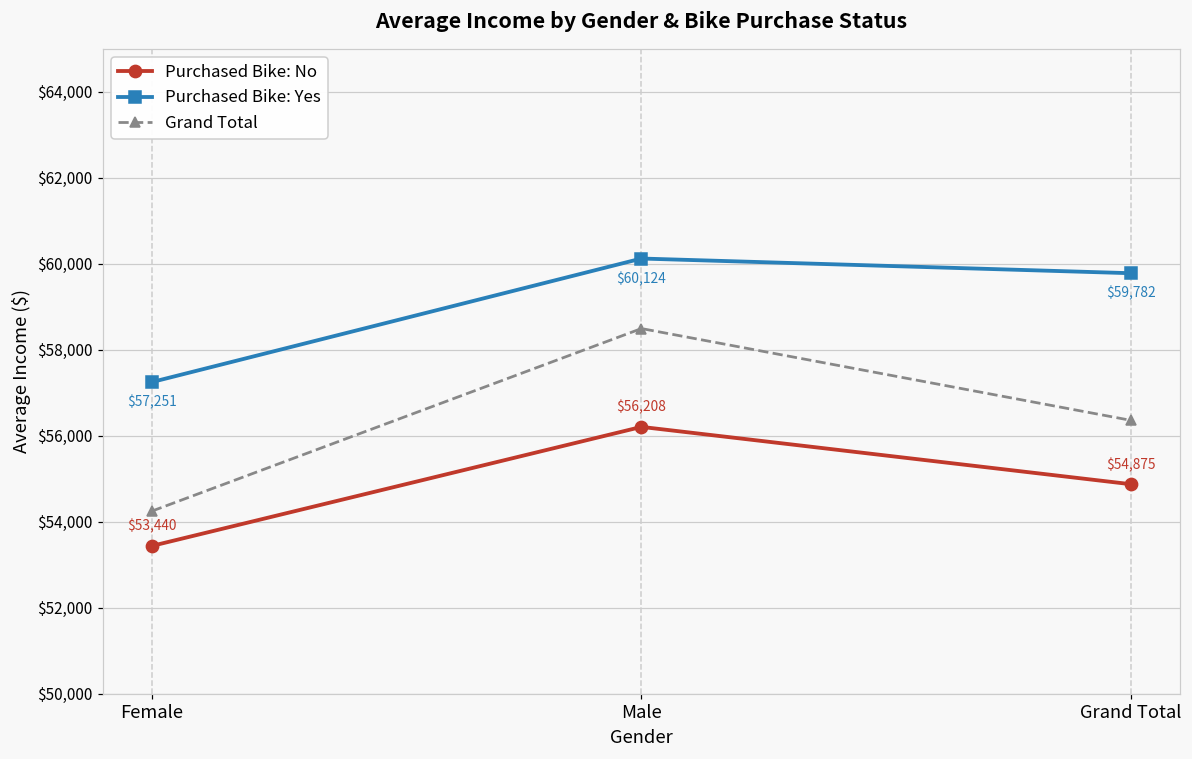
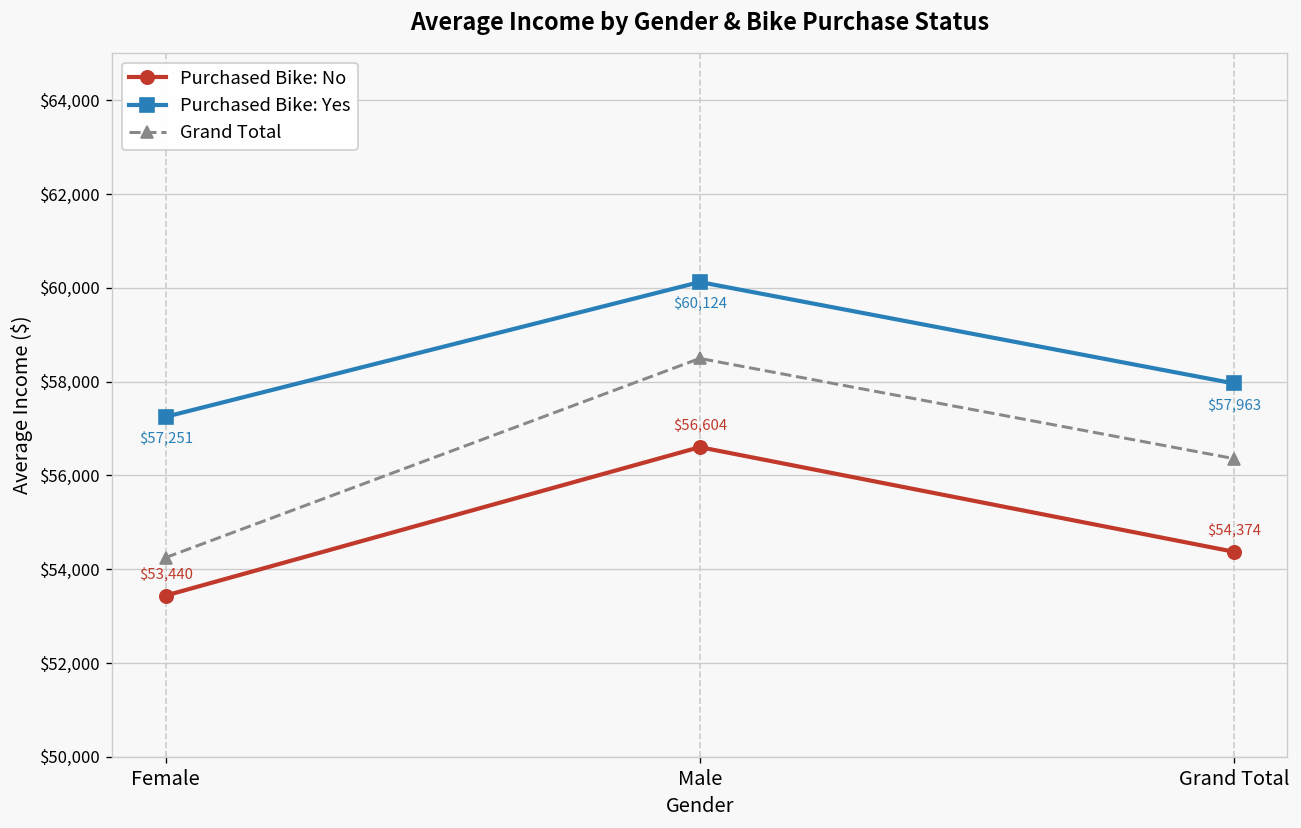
Purchased Bike: No, Male: $56,208 -> $56,604
Purchased Bike: No, Grand Total: $54,875 -> $54,374
Purchased Bike: Yes, Grand Total: $59,782 -> $57,963
